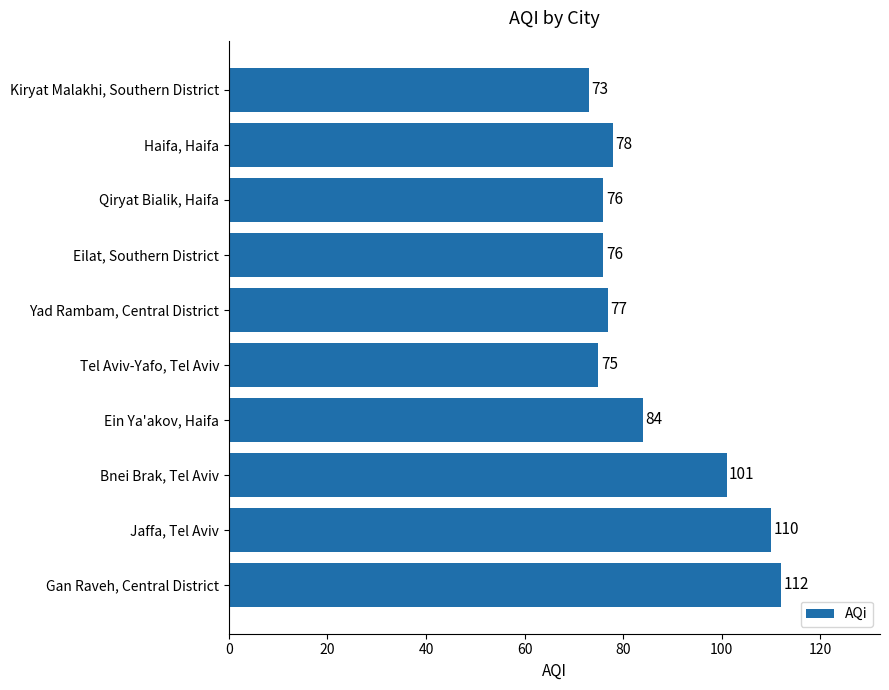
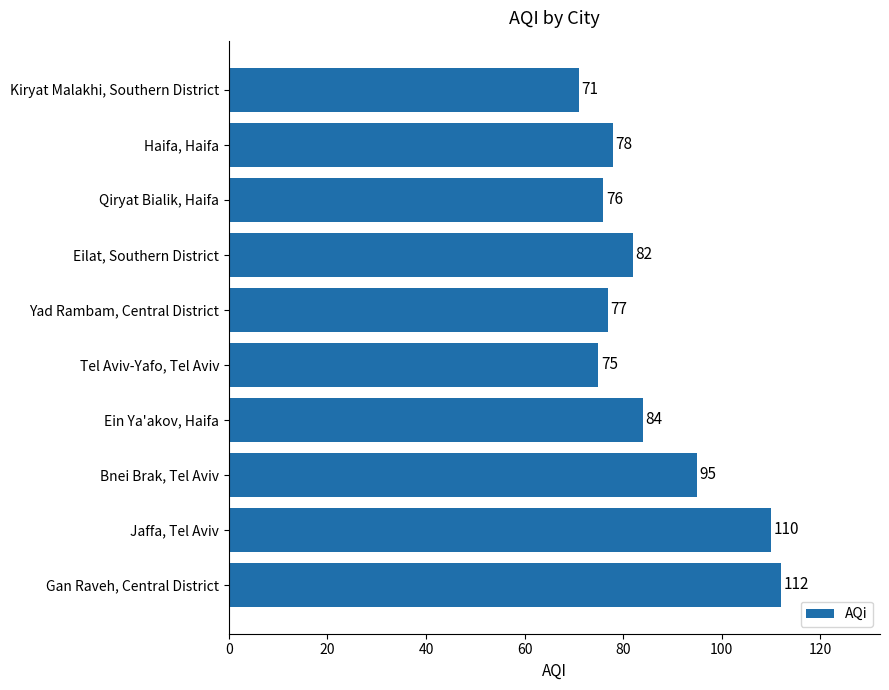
Kiryat Malakhi, Southern District: 73 -> 71
Eilat, Southern District: 76 -> 82
Bnei Brak, Tel Aviv: 101 -> 95
